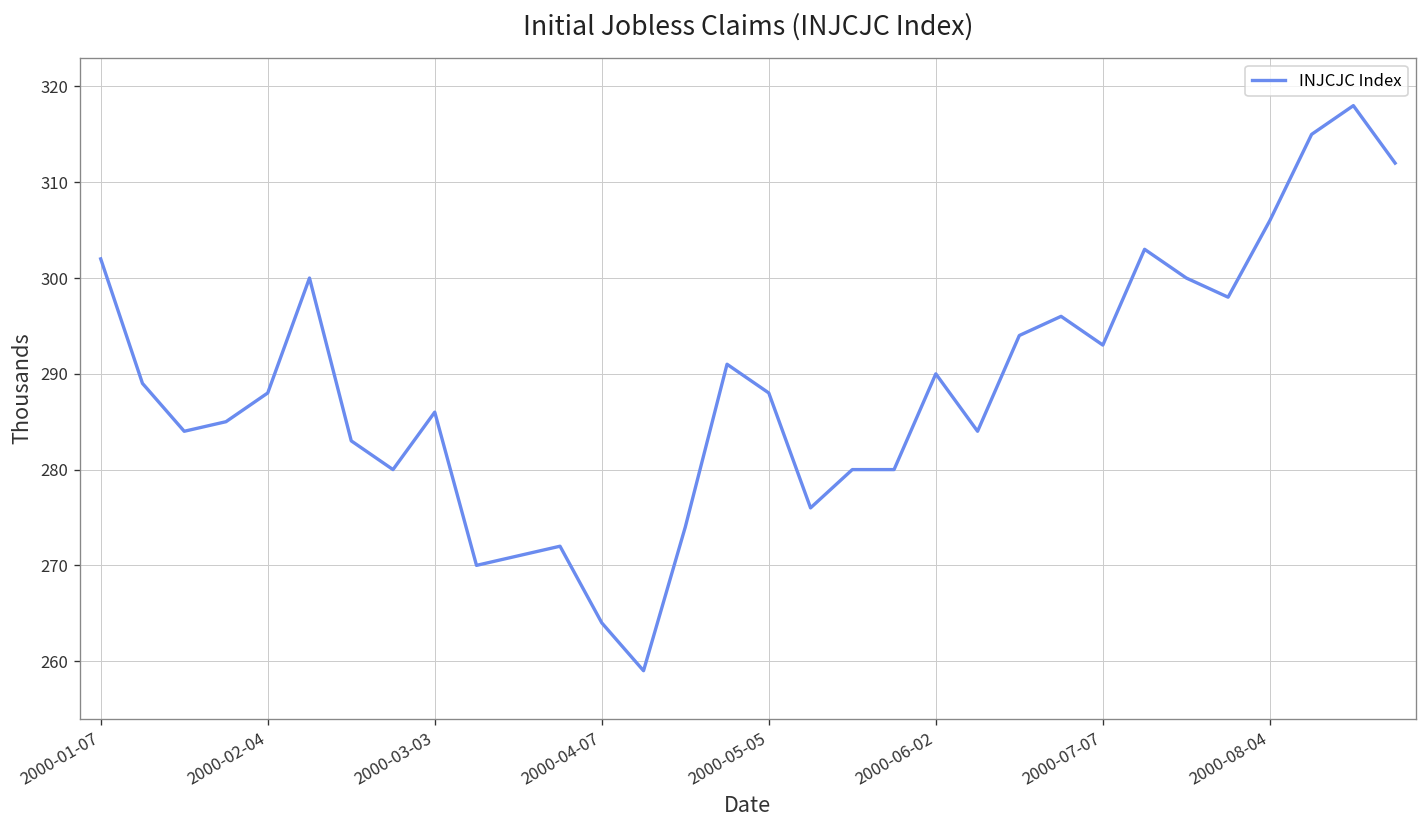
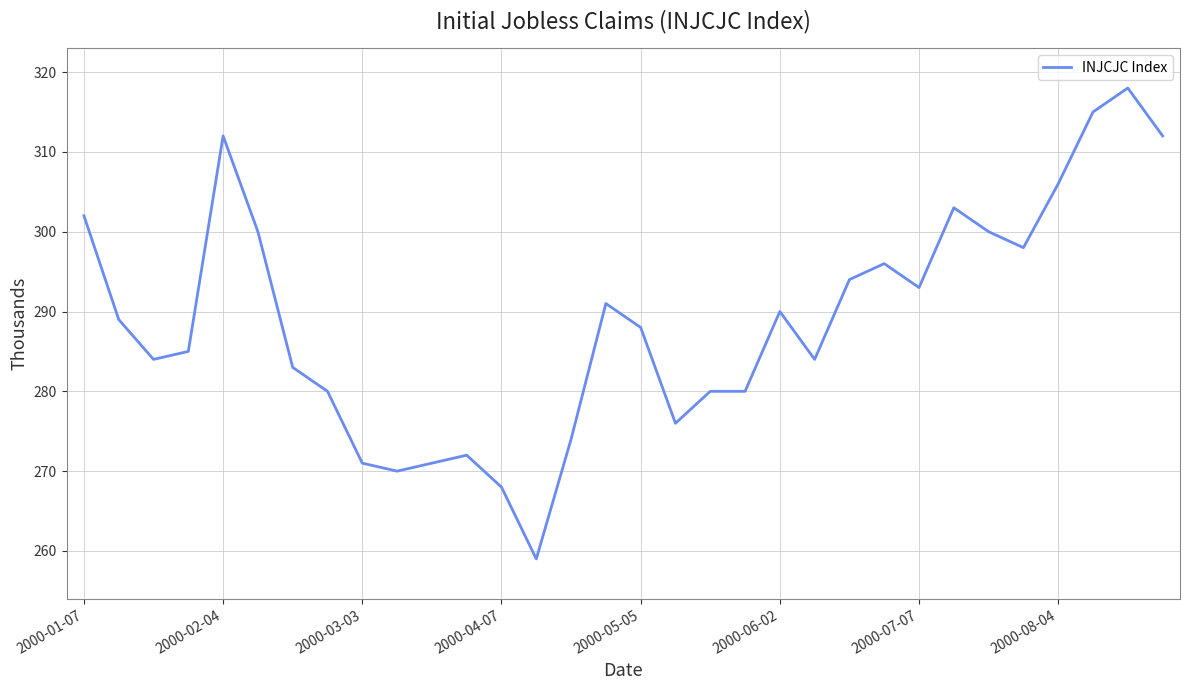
2000-02-04: 288 -> 312
2000-03-03: 286 -> 271
2000-04-07: 264 -> 268
